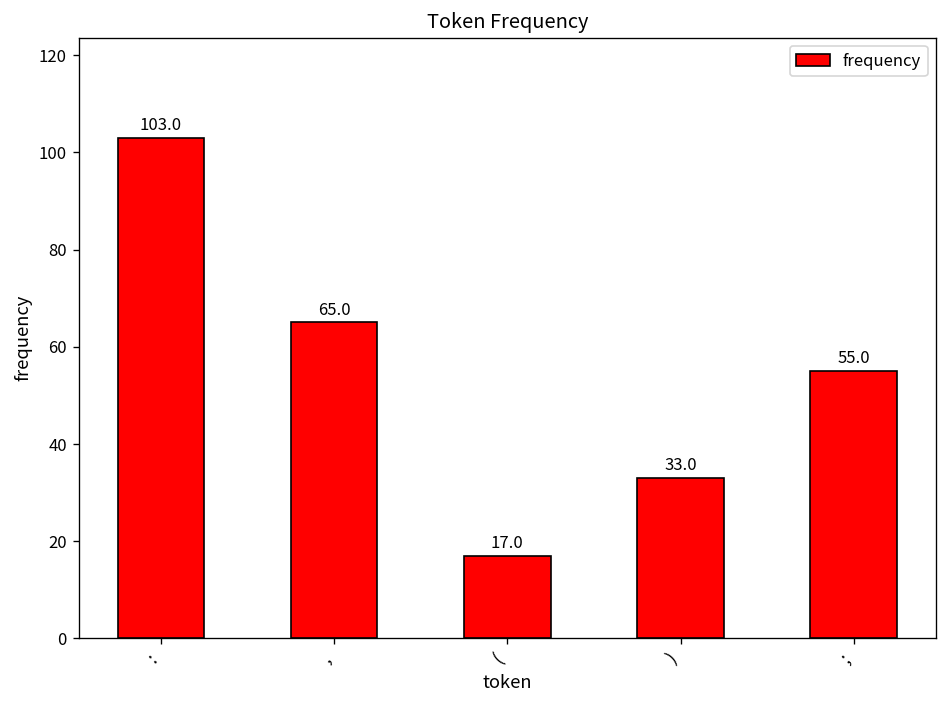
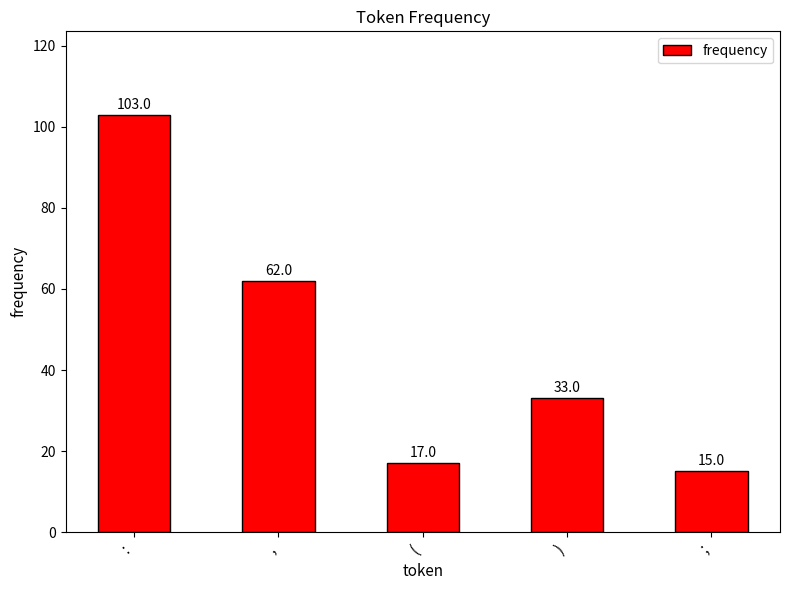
,: 65.0 -> 62.0
;: 55.0 -> 15.0
